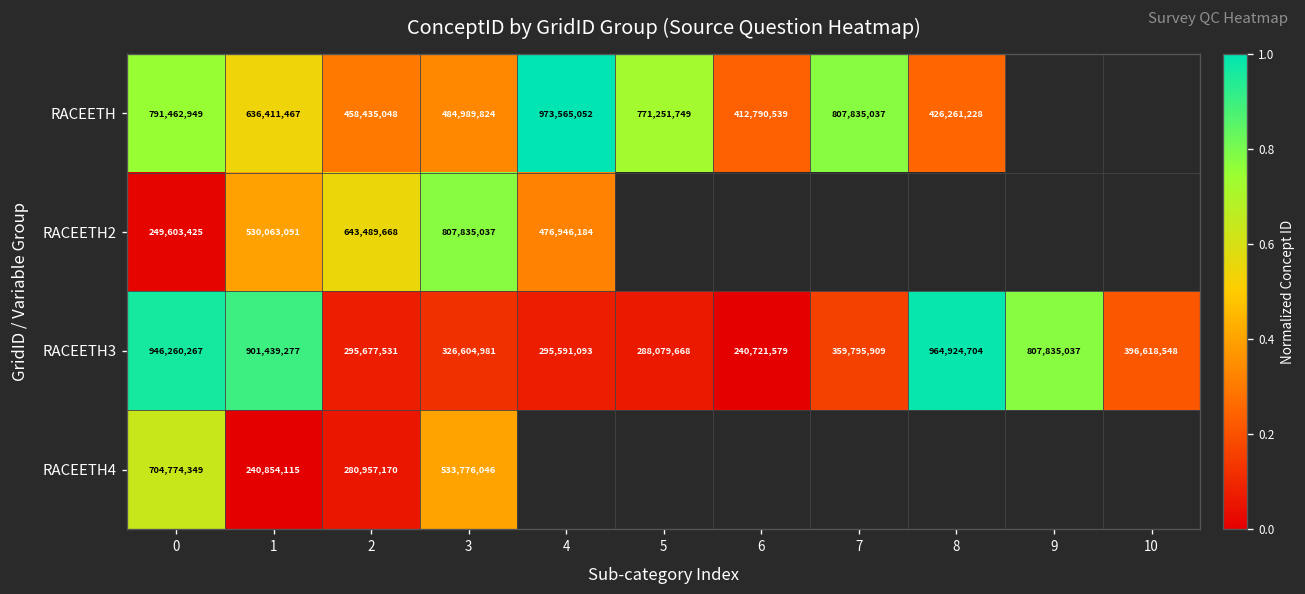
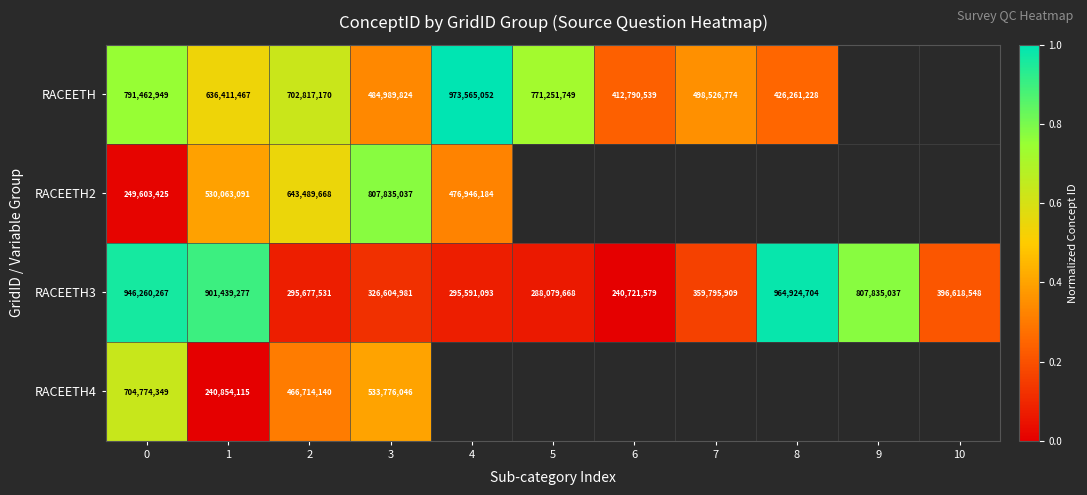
RACEETH, 2: 458,435,048 -> 702,817,170
RACEETH, 7: 807,835,037 -> 498,526,774
RACEETH4, 2: 280,957,170 -> 466,714,140
